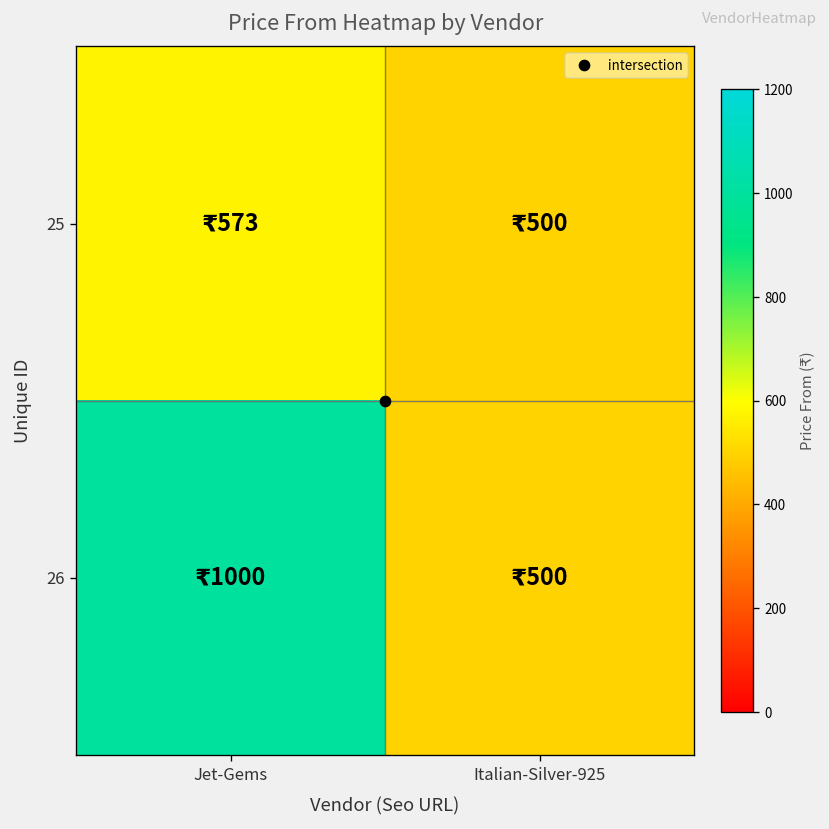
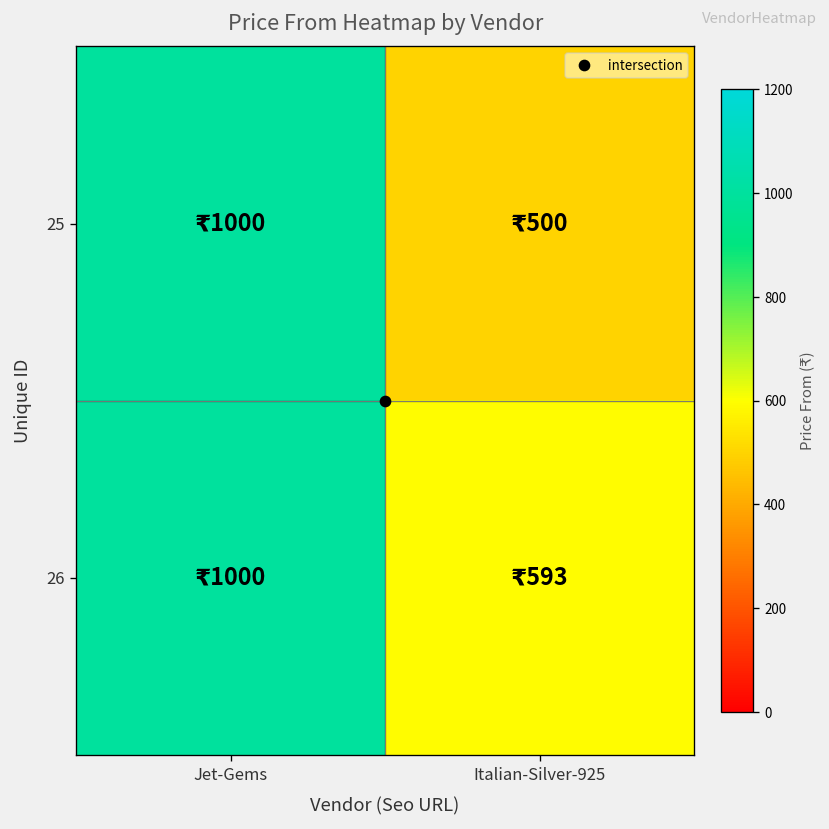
25, Jet-Gems: 573 -> 1000
26, Italian-Silver-925: 500 -> 593
